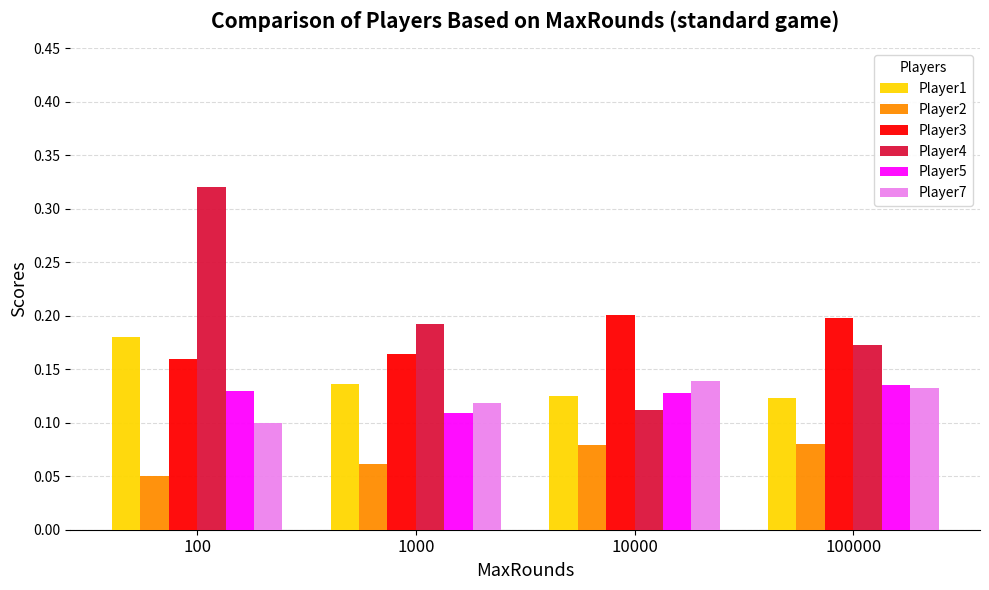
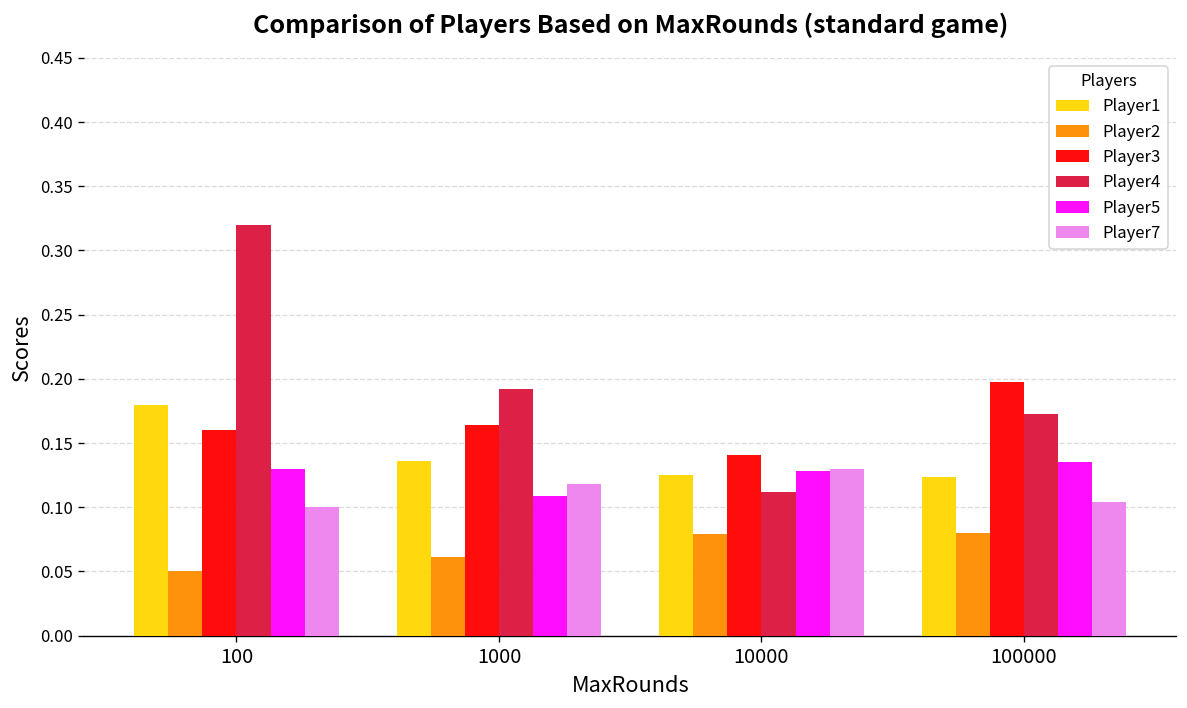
Player3, 10000: 0.200 -> 0.141
Player7, 10000: 0.139 -> 0.130
Player7, 100000: 0.133 -> 0.104
